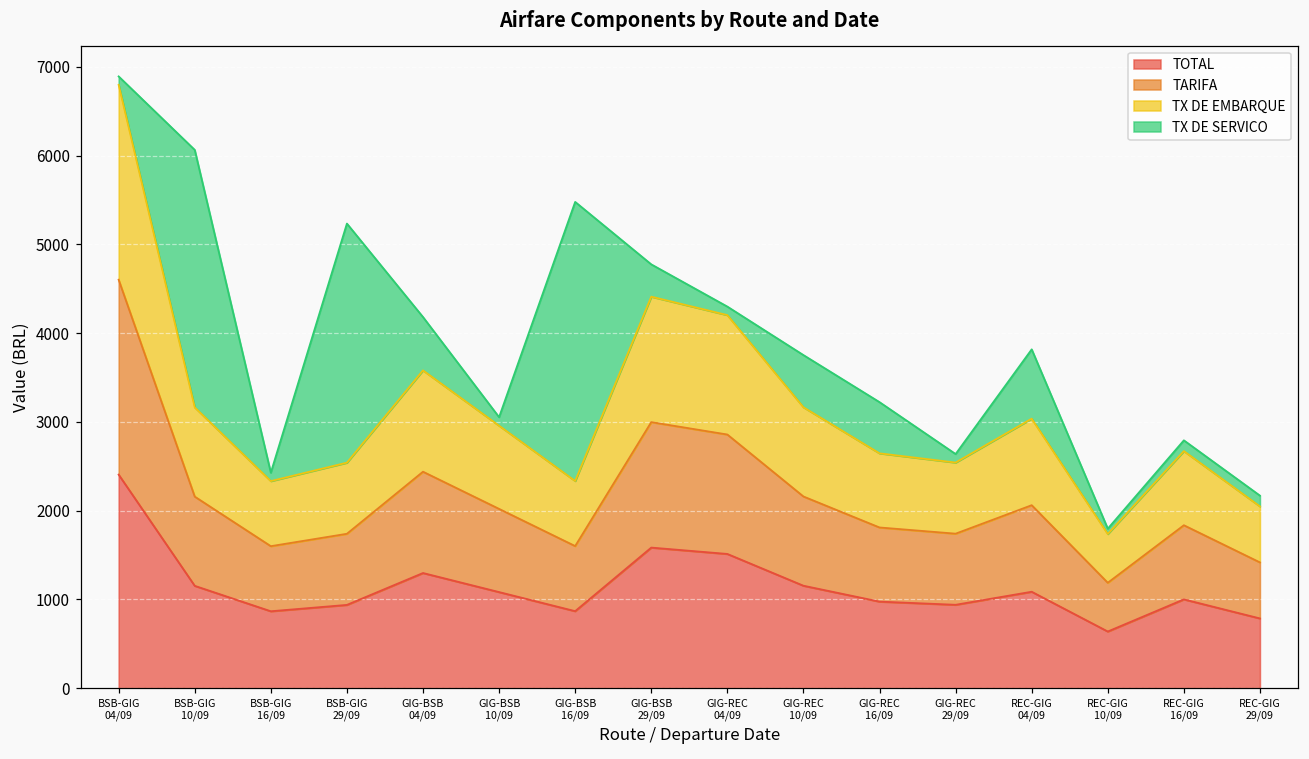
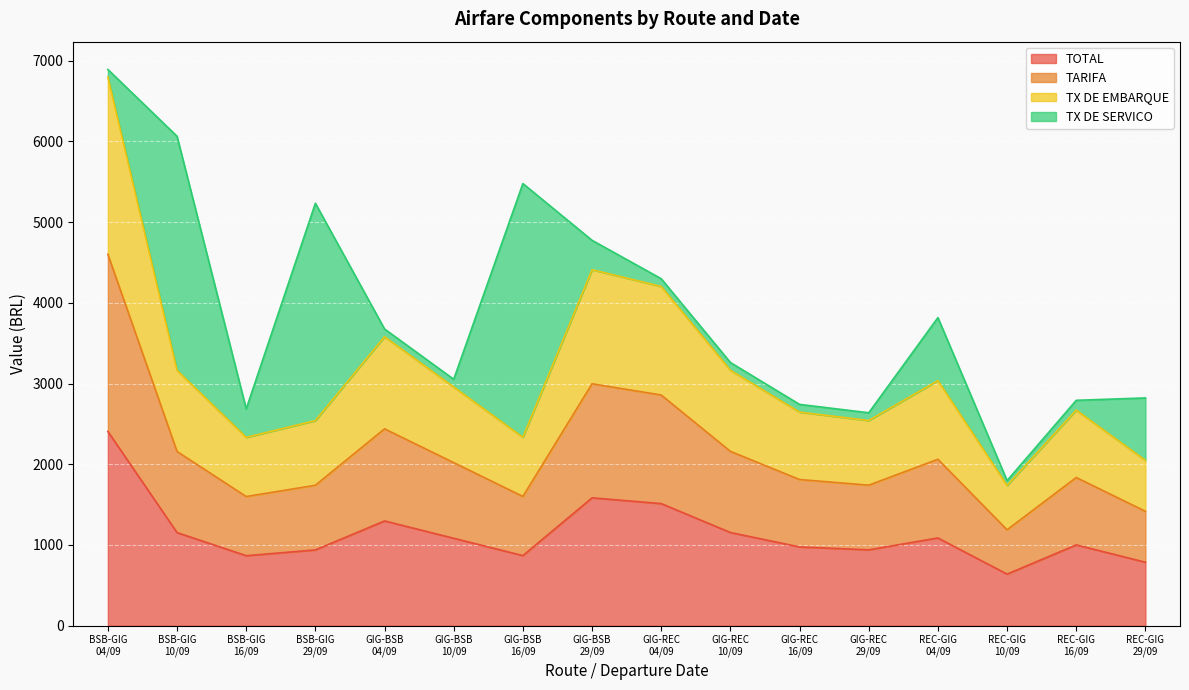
TX DE SERVICO, BSB-GIG 16/09: 100 -> 400
TX DE SERVICO, GIG-BSB 04/09: 600 -> 100
TX DE SERVICO, GIG-REC 10/09: 600 -> 100
TX DE SERVICO, GIG-REC 16/09: 600 -> 100
TX DE SERVICO, REC-GIG 29/09: 100 -> 800
